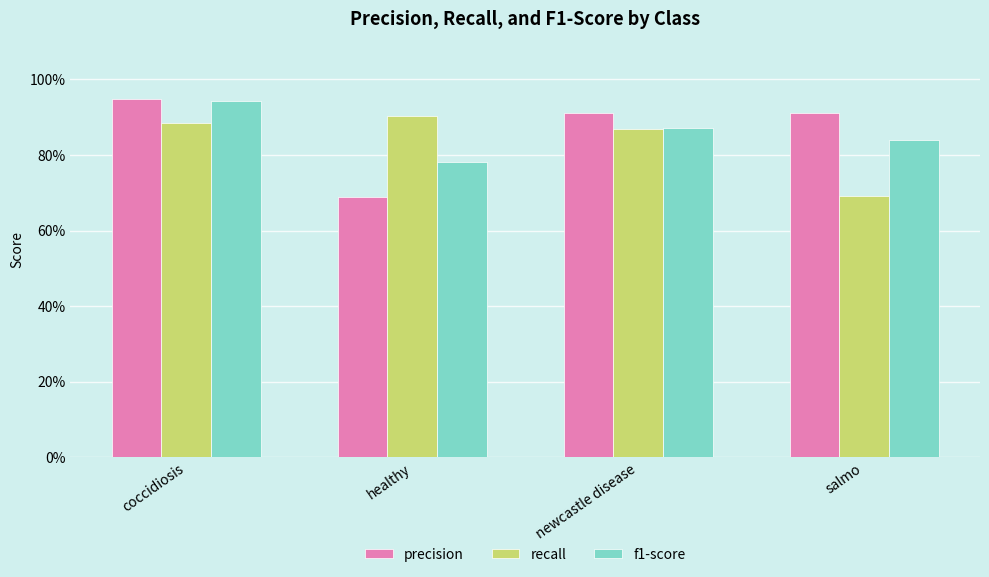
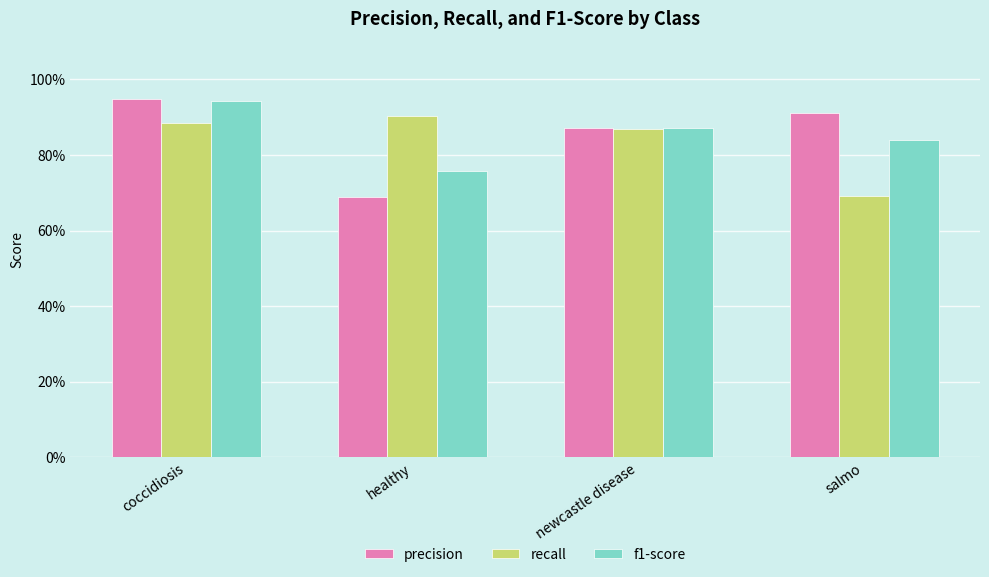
f1-score, healthy: 78% -> 76%
precision, newcastle disease: 91% -> 87%
